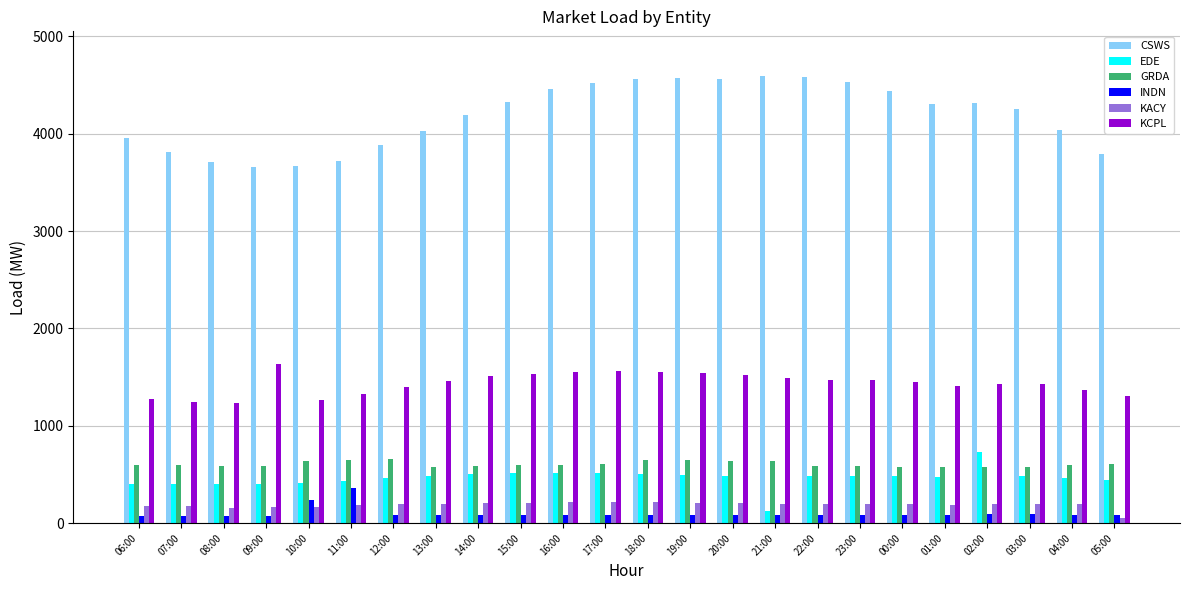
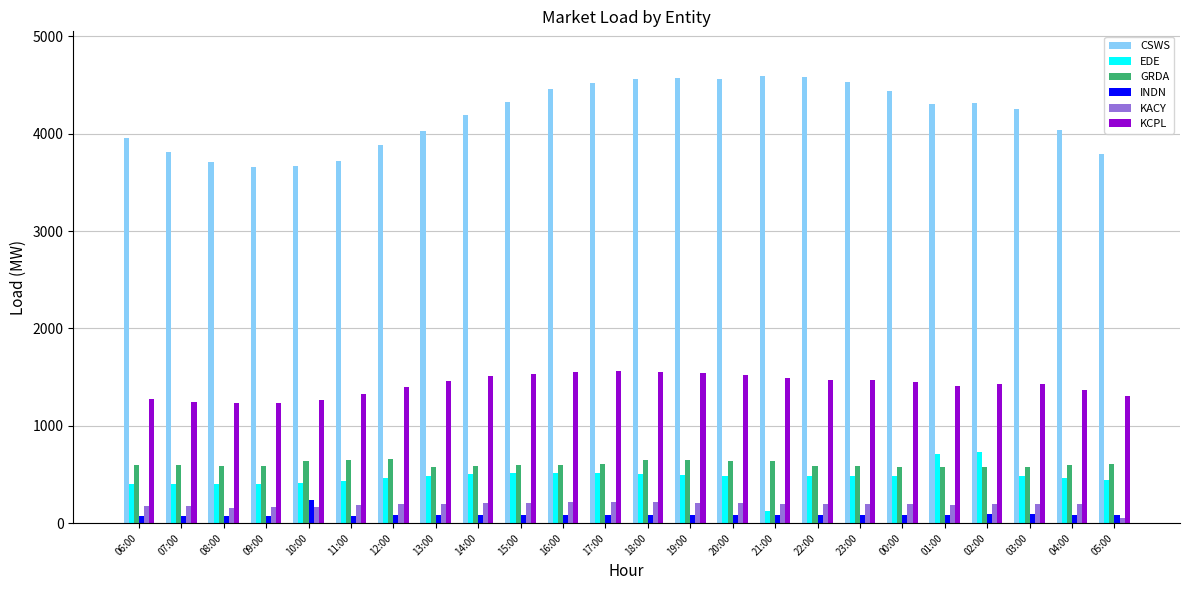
KCPL, 09:00: 1600 -> 1200
INDN, 11:00: 400 -> 100
EDE, 01:00: 500 -> 700
